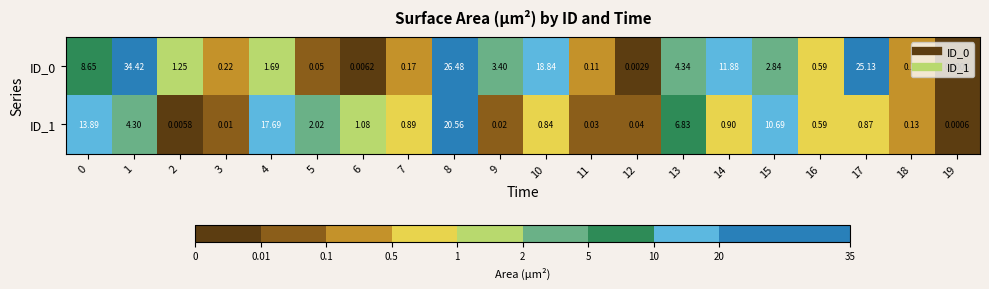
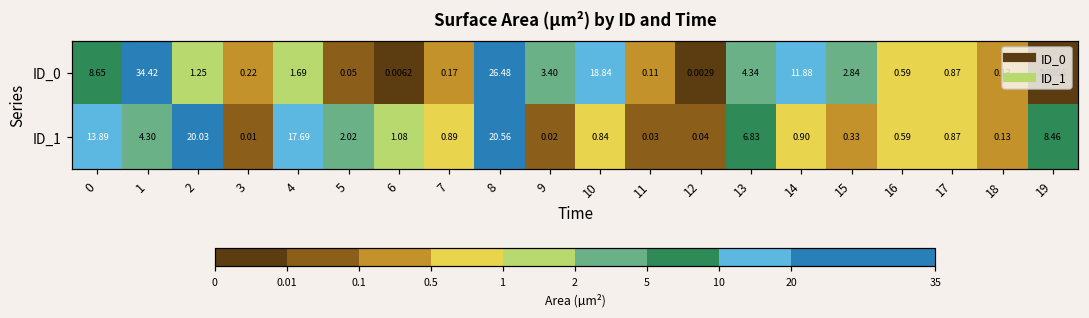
ID_0, 17: 25.13 -> 0.87
ID_1, 2: 0.0058 -> 20.03
ID_1, 15: 10.69 -> 0.33
ID_1, 19: 0.0006 -> 8.46
